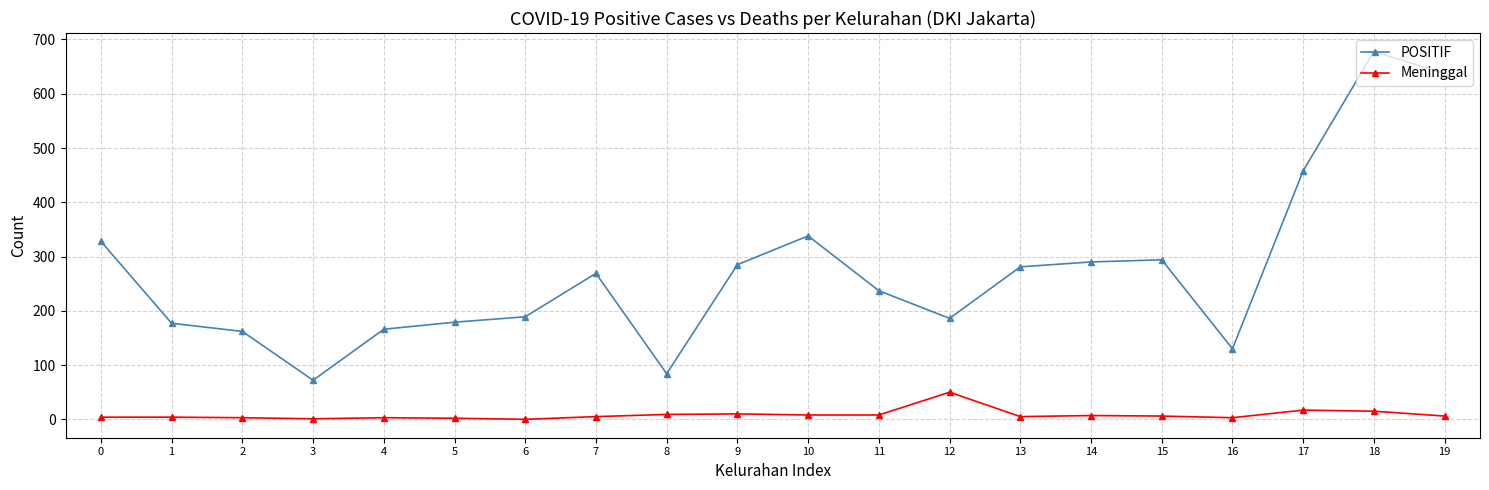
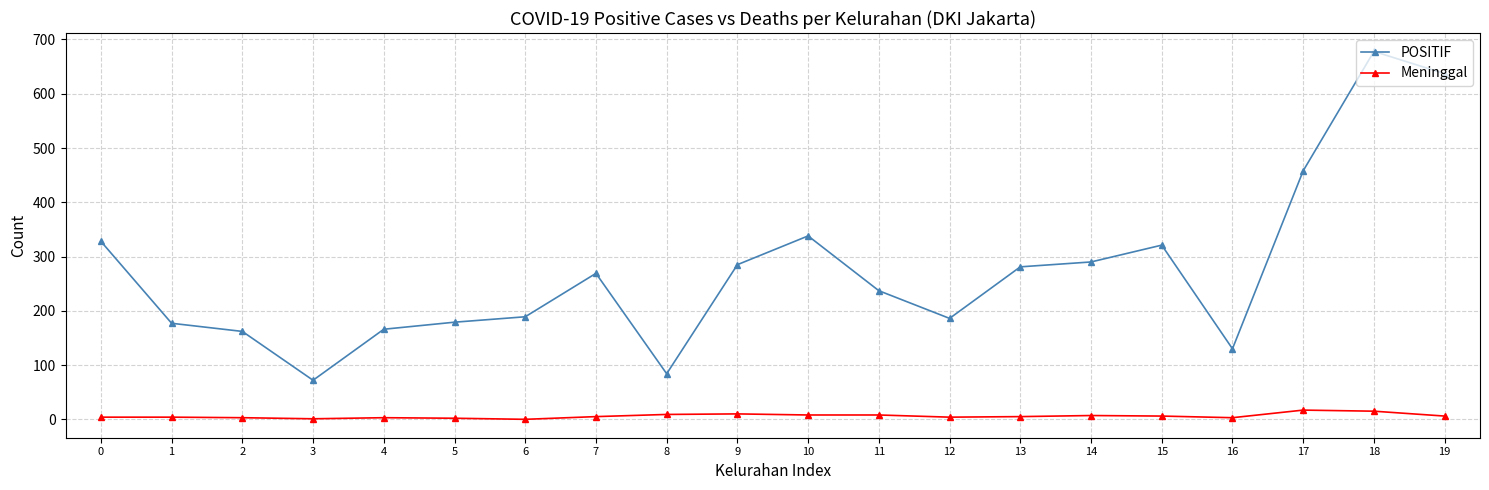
Meninggal, 12: 50 -> 0
POSITIF, 15: 290 -> 320
